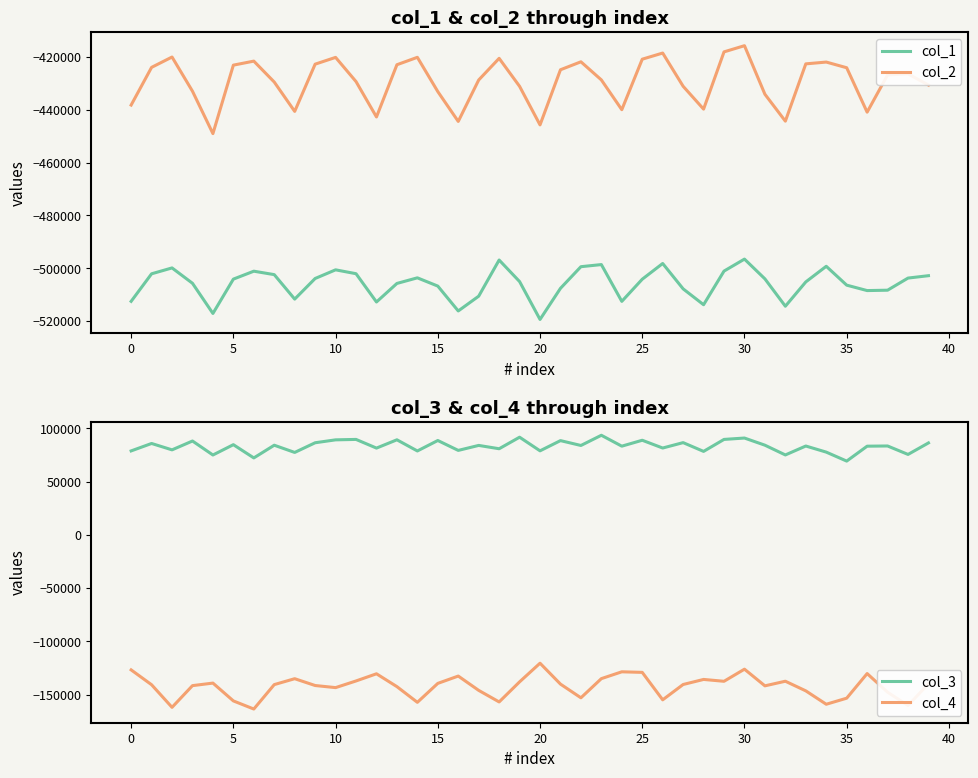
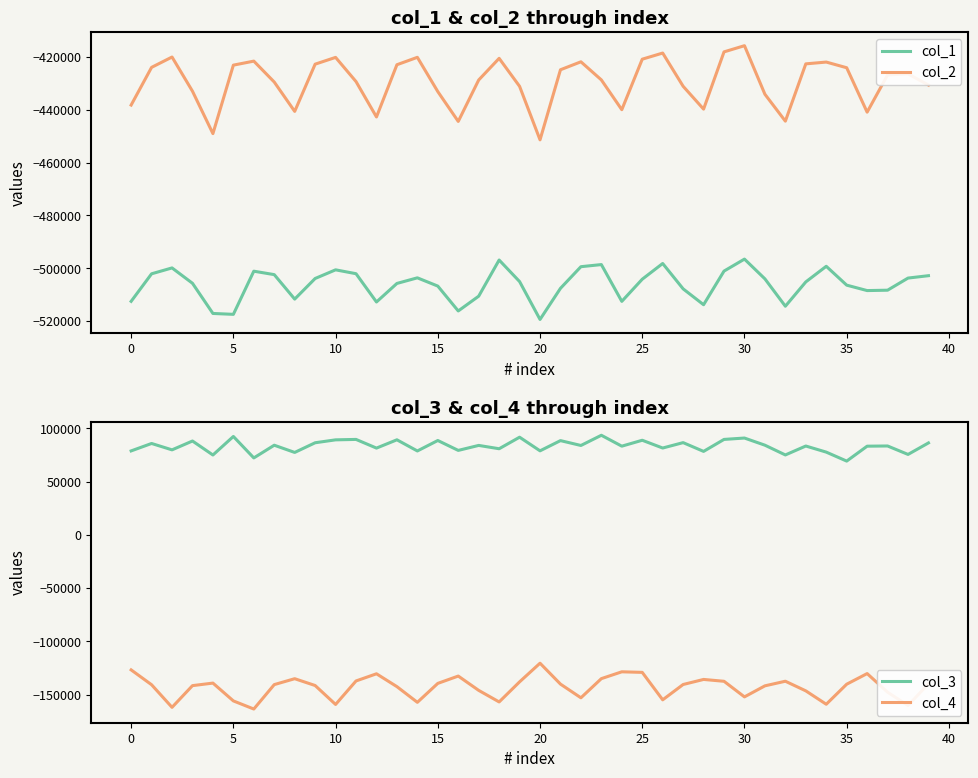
col_1 & col_2 through index, col_1, 5: -504000 -> -517000
col_1 & col_2 through index, col_2, 20: -446000 -> -451000
col_3 & col_4 through index, col_3, 5: 85000 -> 92000
col_3 & col_4 through index, col_4, 10: -143000 -> -159000
col_3 & col_4 through index, col_4, 30: -126000 -> -152000
col_3 & col_4 through index, col_4, 35: -153000 -> -140000
